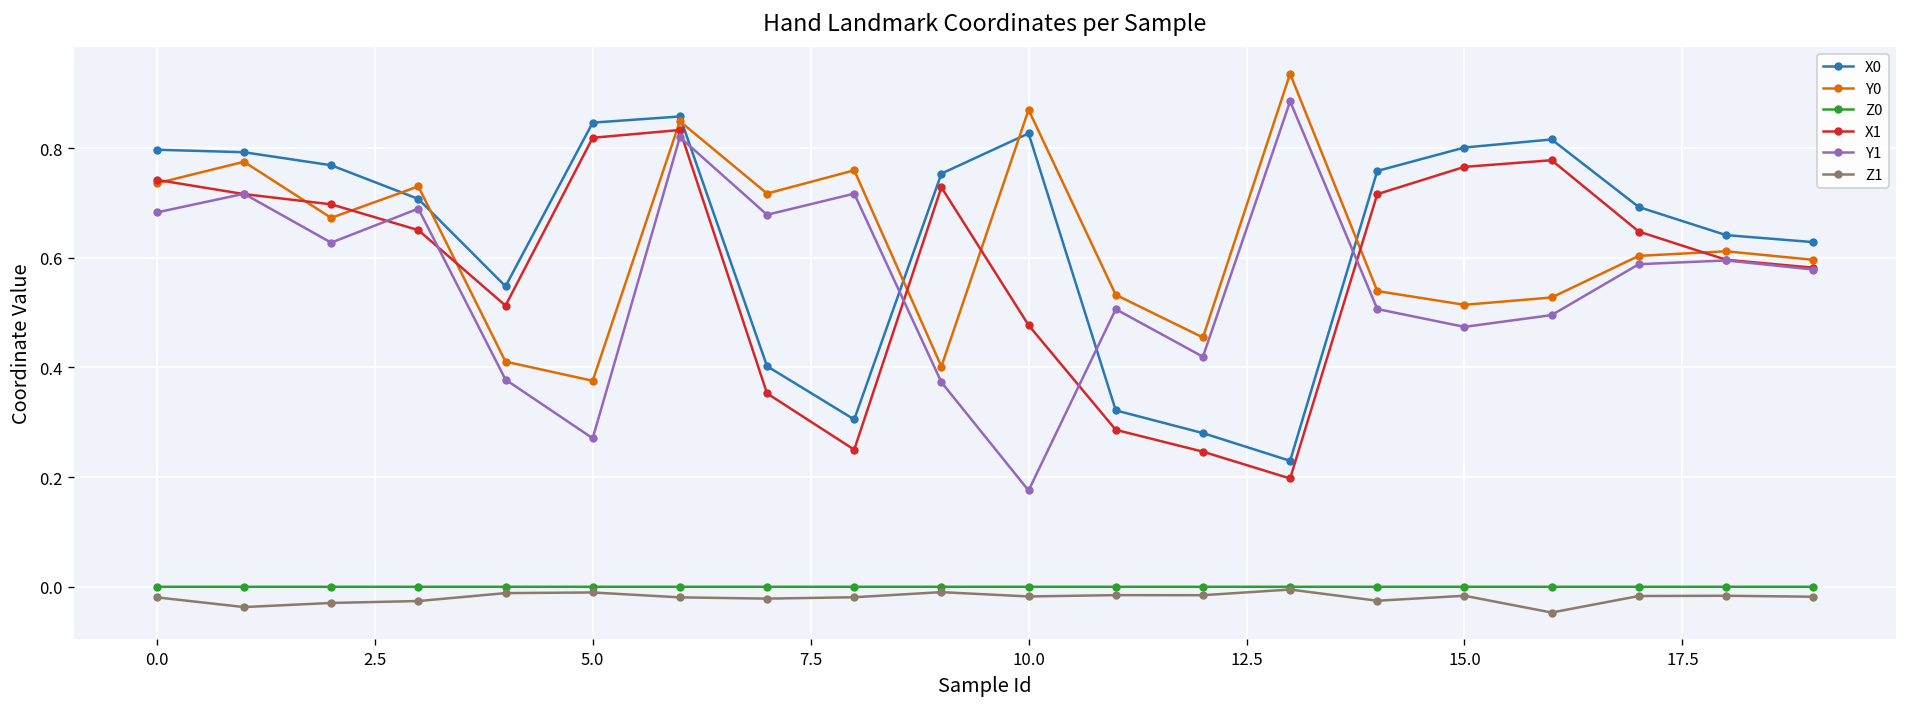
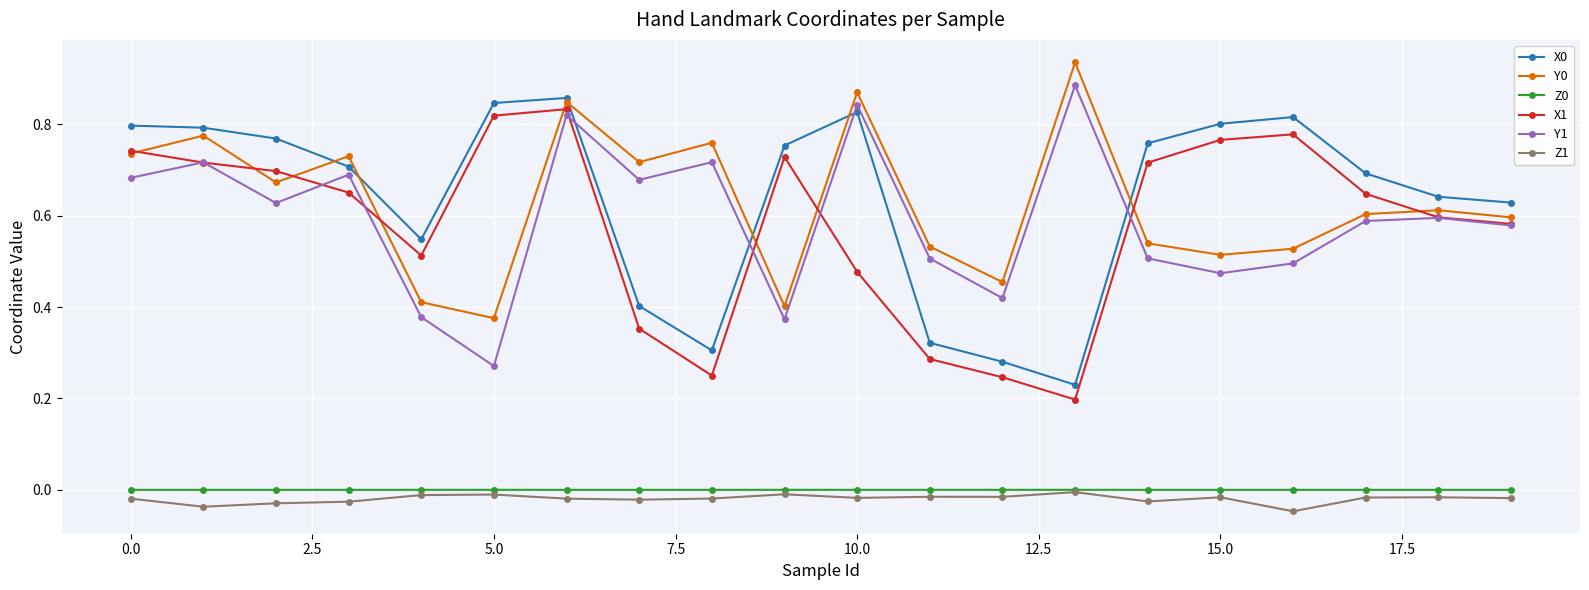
Y1, 10.0: 0.18 -> 0.84
